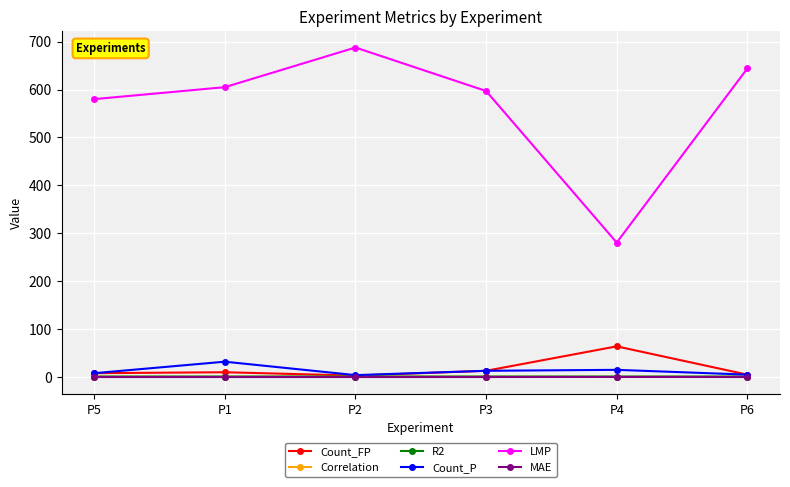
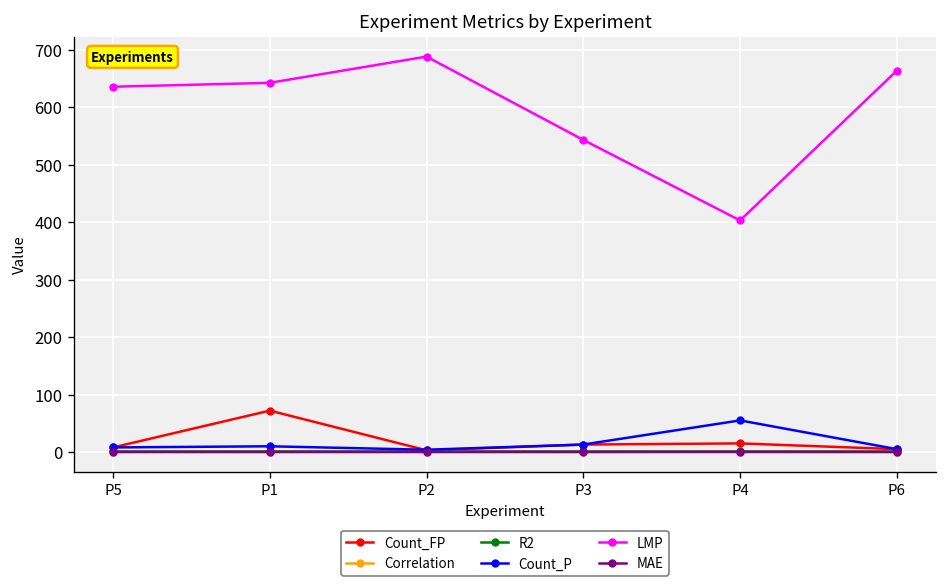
LMP, P5: 580 -> 640
Count_FP, P1: 10 -> 70
Count_P, P1: 30 -> 10
LMP, P1: 600 -> 640
LMP, P3: 600 -> 540
Count_FP, P4: 60 -> 20
Count_P, P4: 20 -> 60
LMP, P4: 280 -> 400
LMP, P6: 640 -> 660
